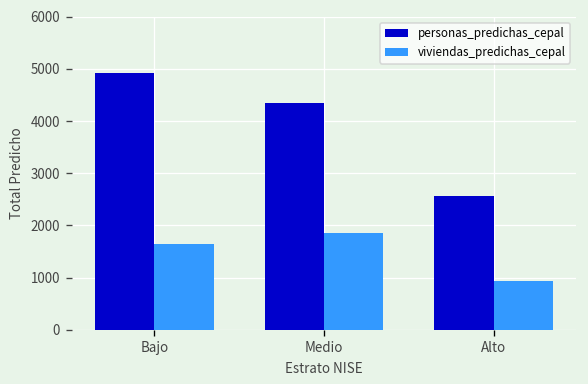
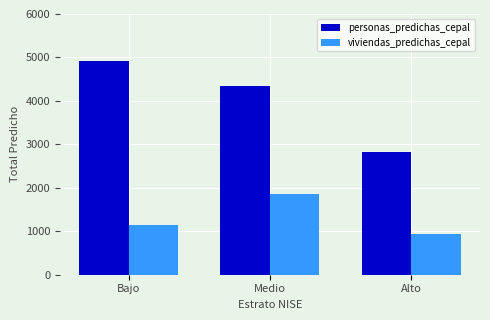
viviendas_predichas_cepal, Bajo: 1600 -> 1100
personas_predichas_cepal, Alto: 2600 -> 2800
